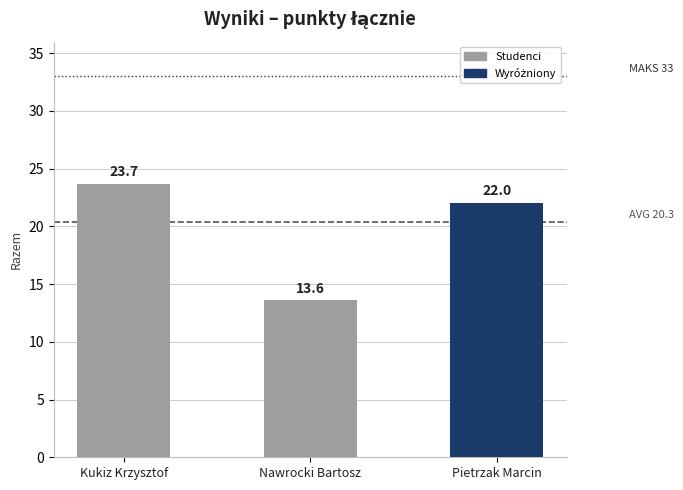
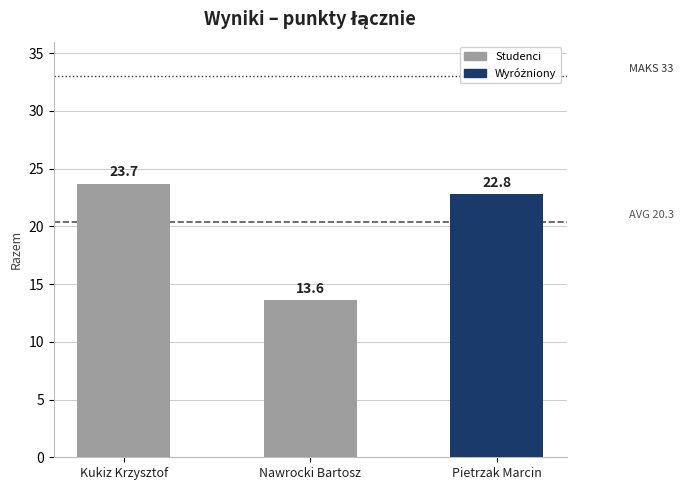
Pietrzak Marcin: 22.0 -> 22.8
